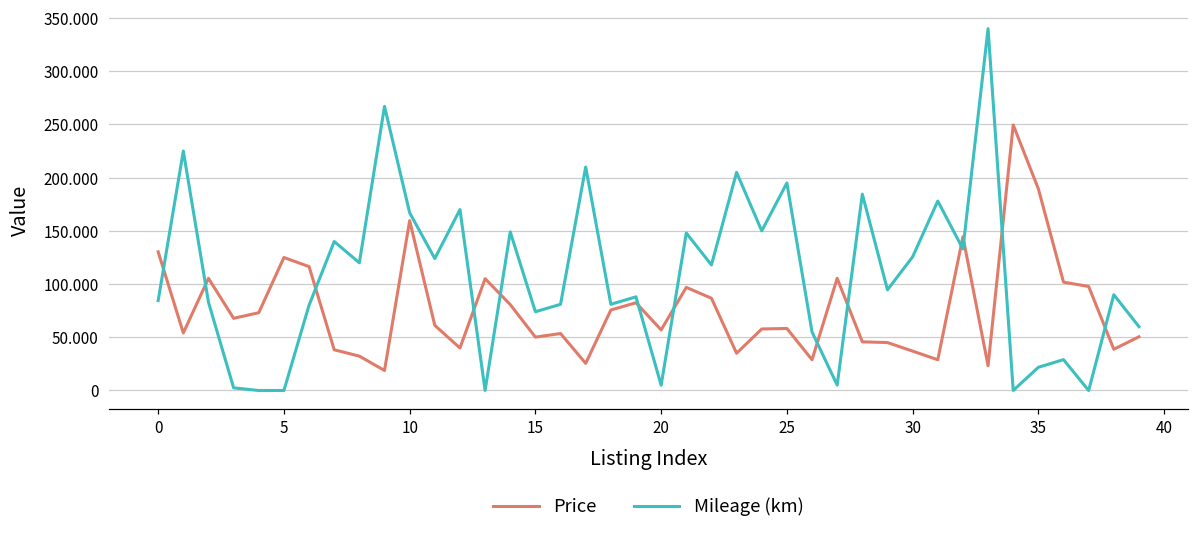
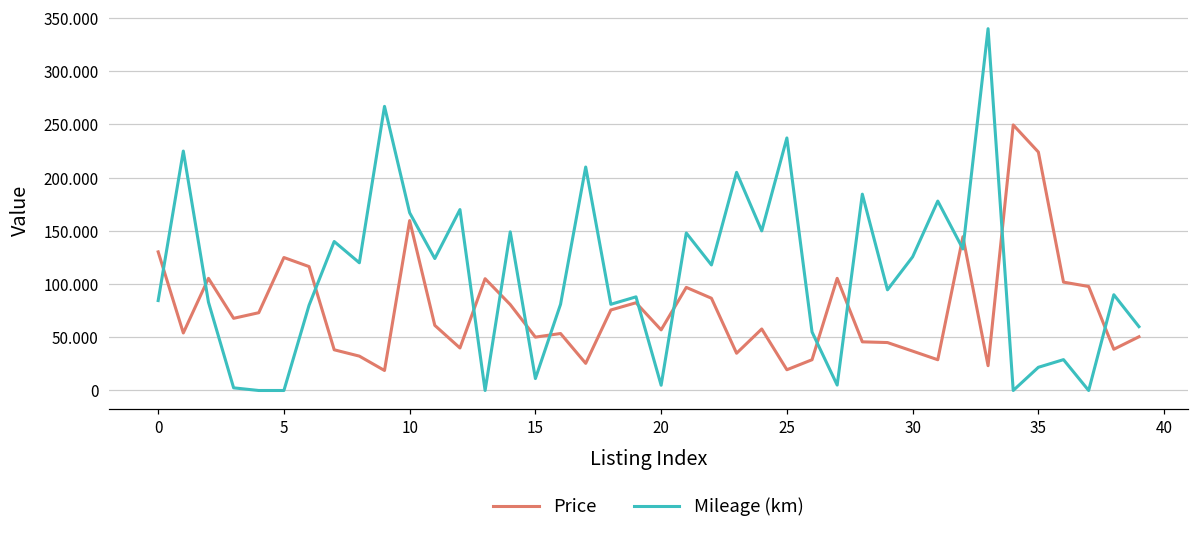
Mileage (km), 15: 70 -> 10
Price, 25: 60 -> 20
Mileage (km), 25: 200 -> 240
Price, 35: 190 -> 220
